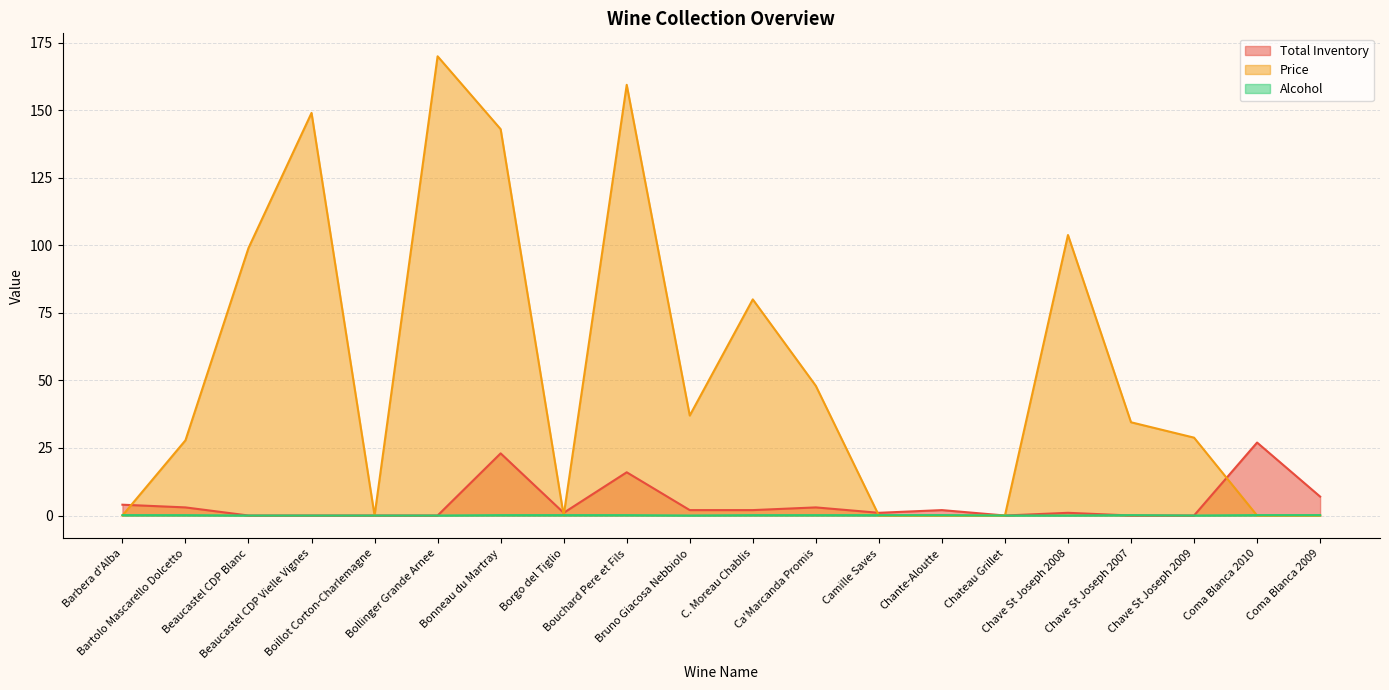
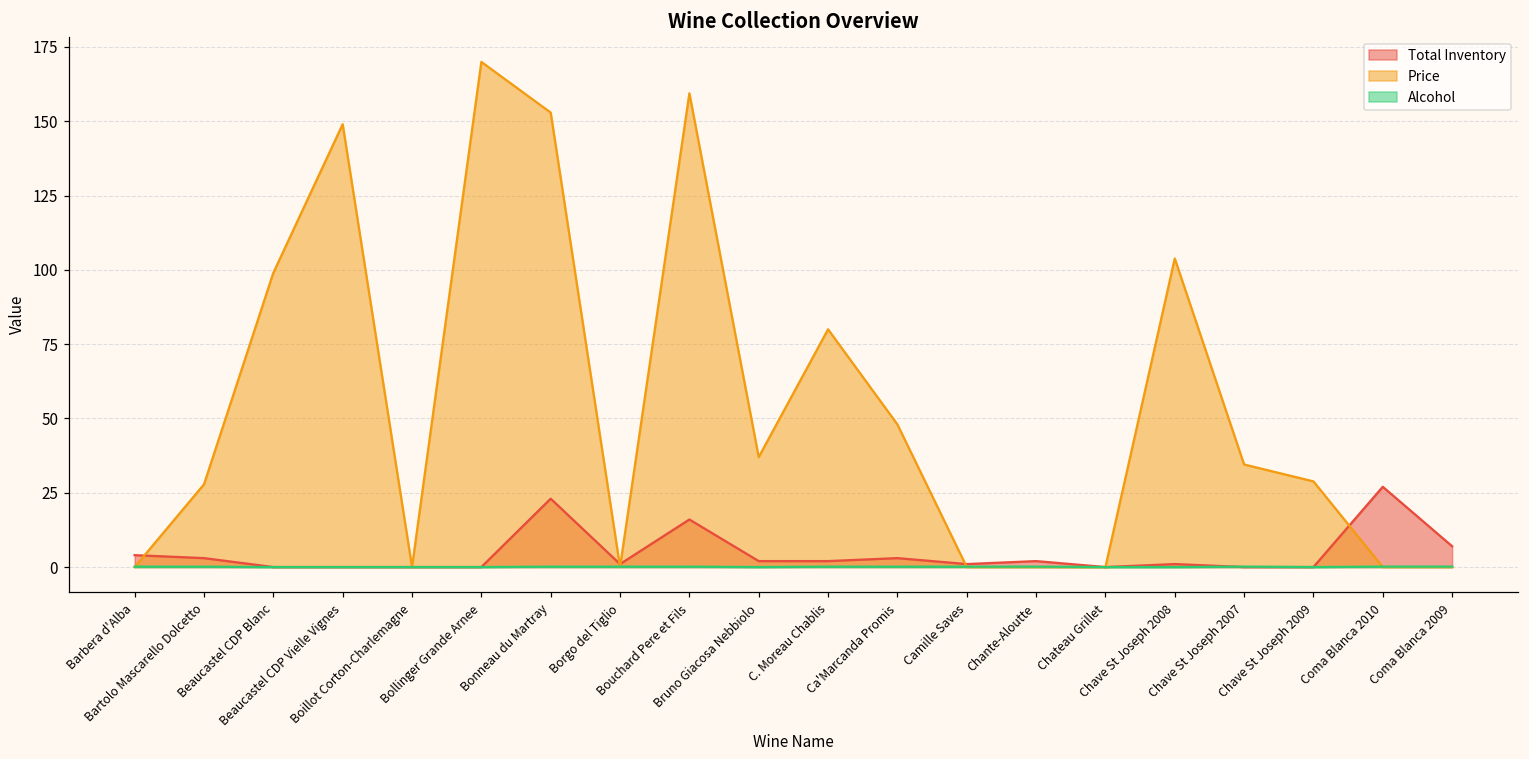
Price, Bonneau du Martray: 143 -> 153
